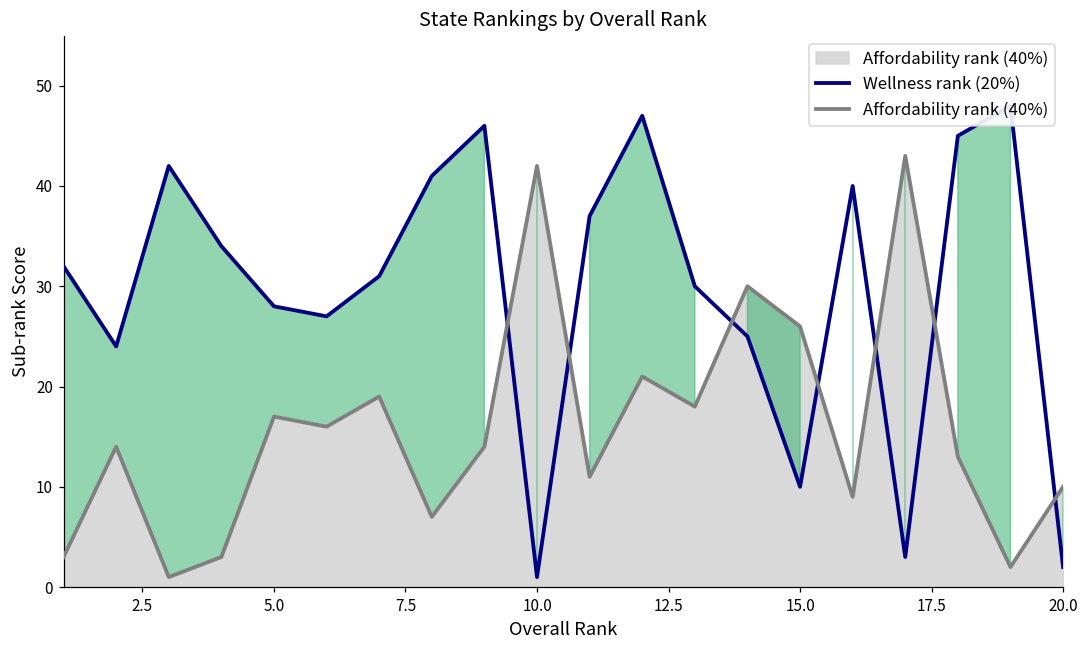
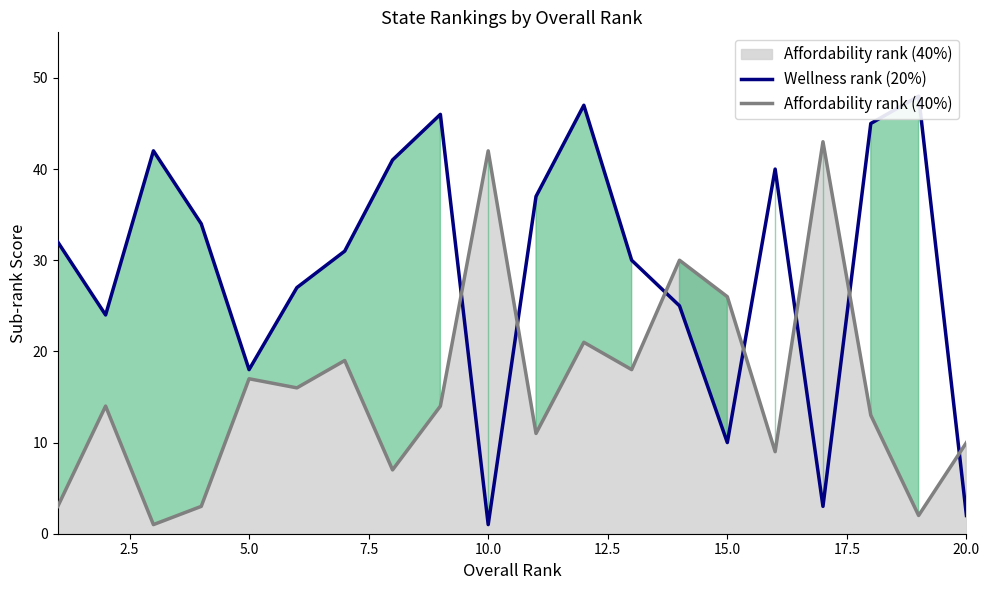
Wellness rank (20%), 5.0: 28 -> 18
